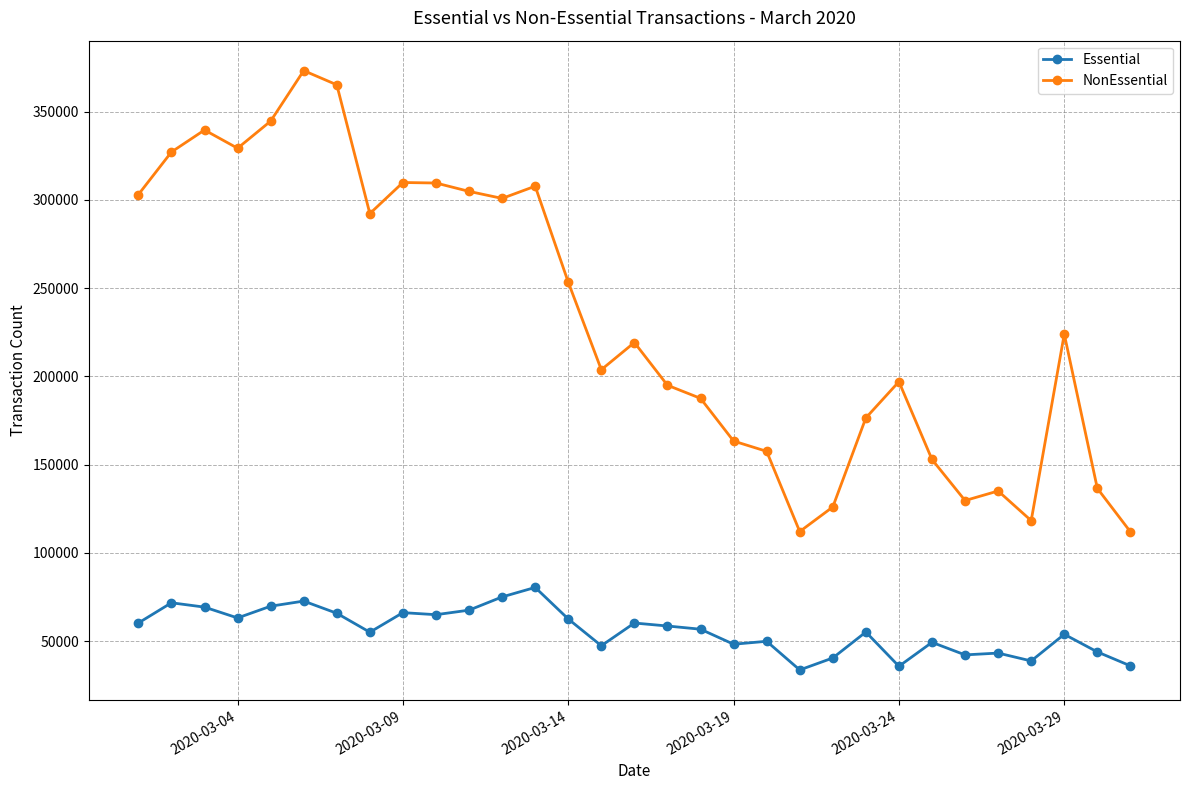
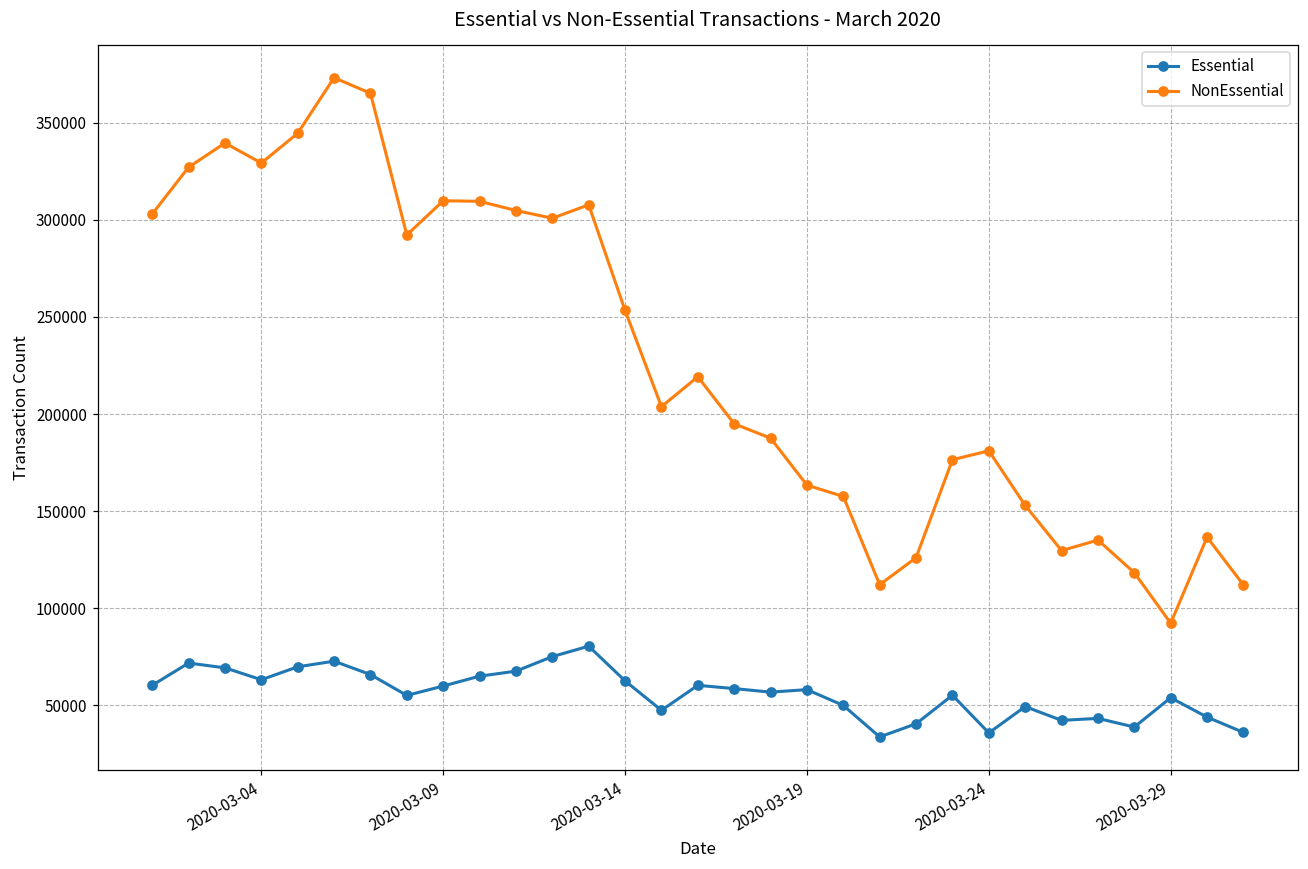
Essential, 2020-03-09: 66000 -> 60000
Essential, 2020-03-19: 48000 -> 58000
NonEssential, 2020-03-24: 197000 -> 181000
NonEssential, 2020-03-29: 224000 -> 92000
